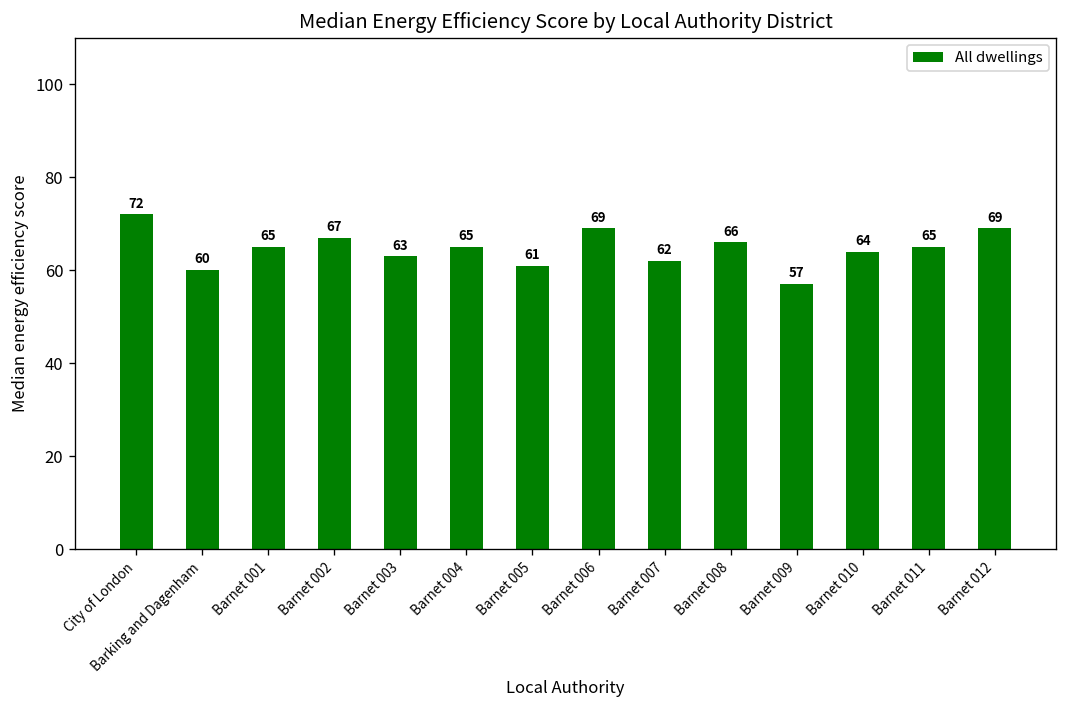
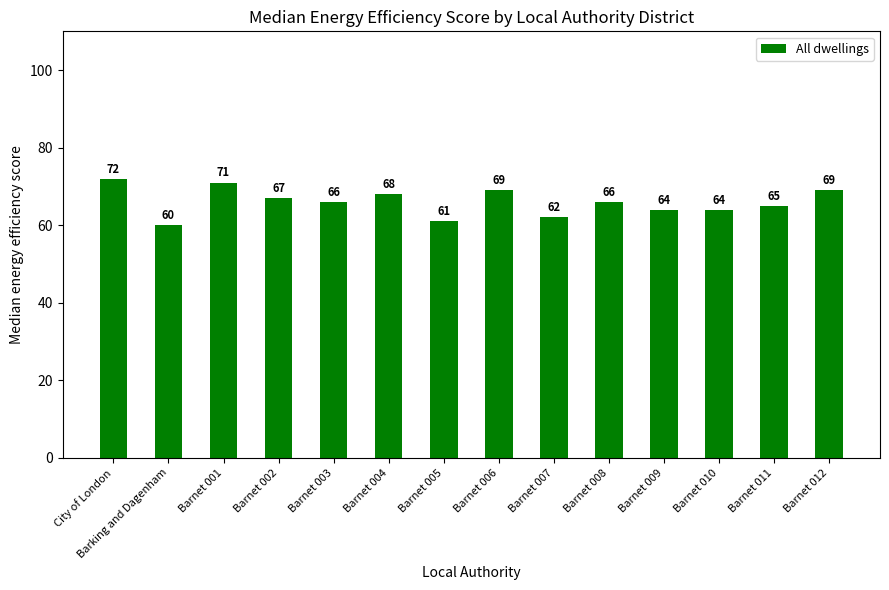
Barnet 001: 65 -> 71
Barnet 003: 63 -> 66
Barnet 004: 65 -> 68
Barnet 009: 57 -> 64
